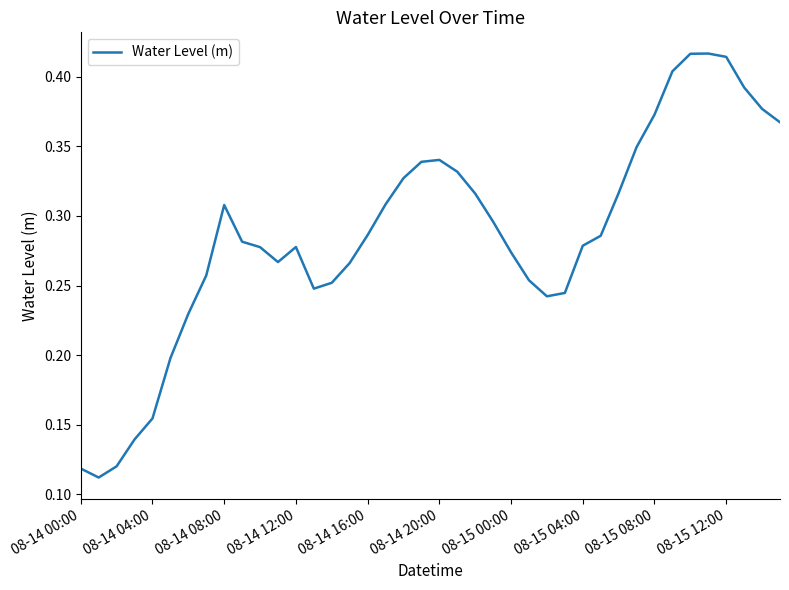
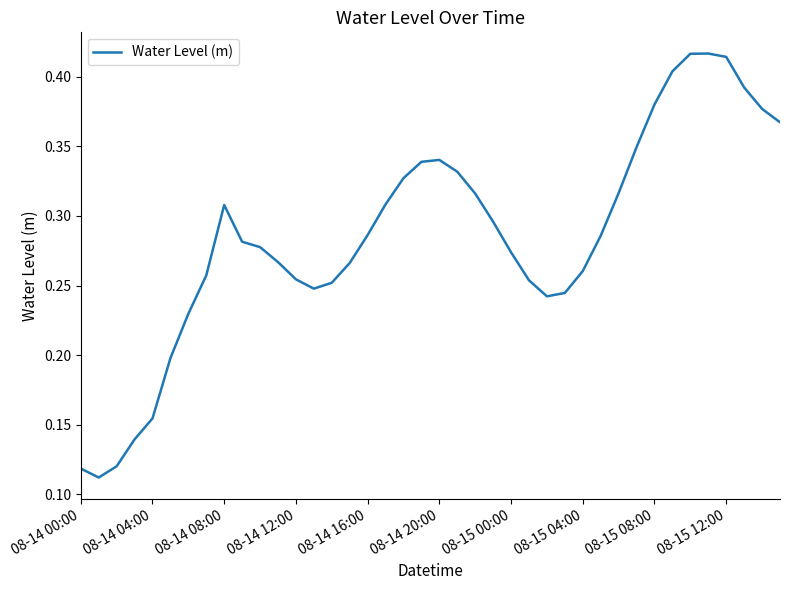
08-14 12:00: 0.278 -> 0.254
08-15 04:00: 0.279 -> 0.260
08-15 08:00: 0.373 -> 0.380
